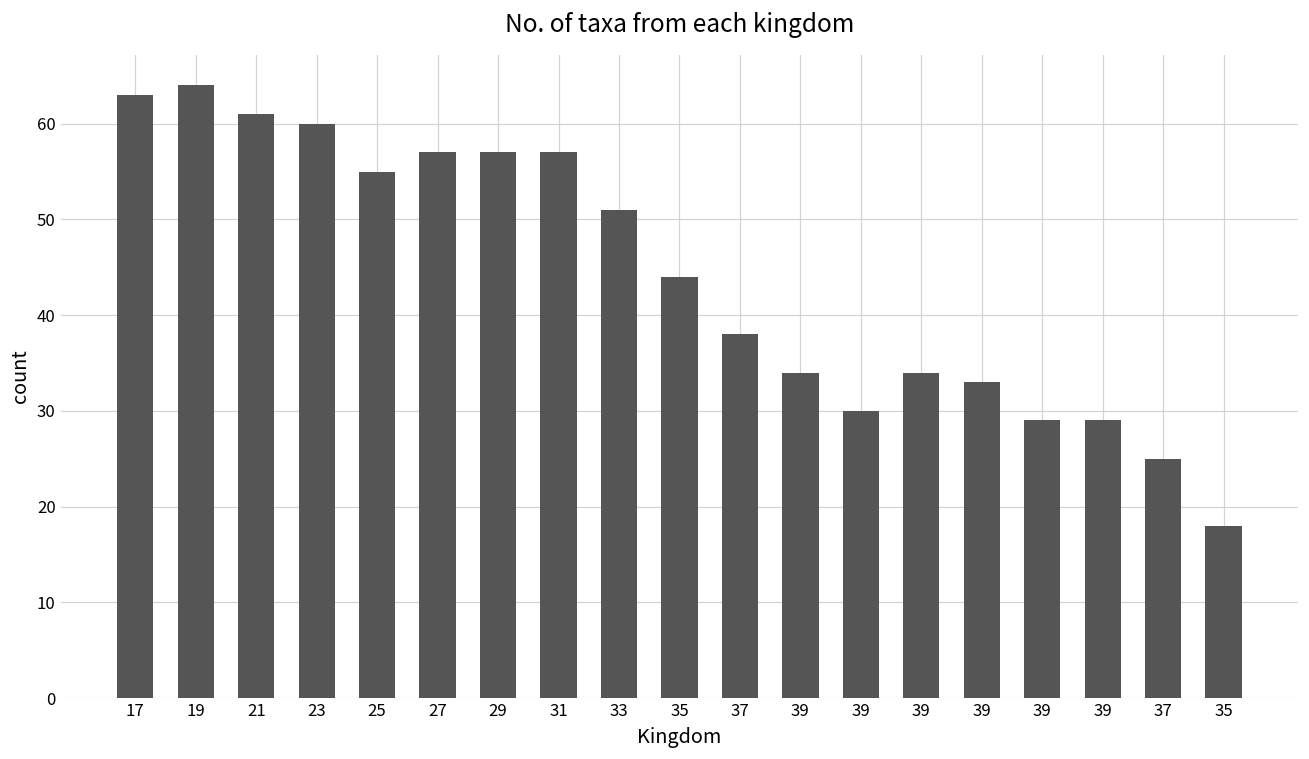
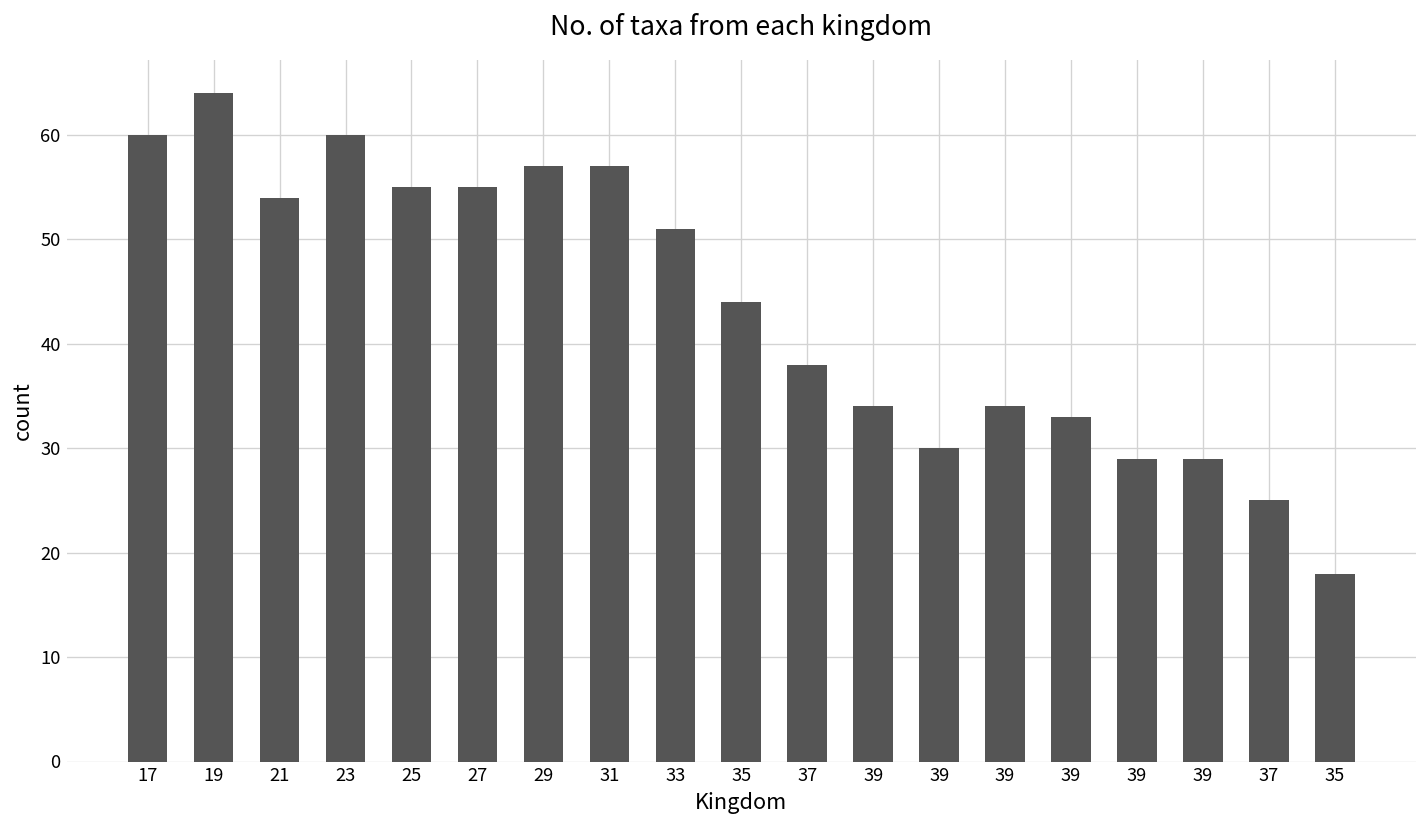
17: 63 -> 60
21: 61 -> 54
27: 57 -> 55
